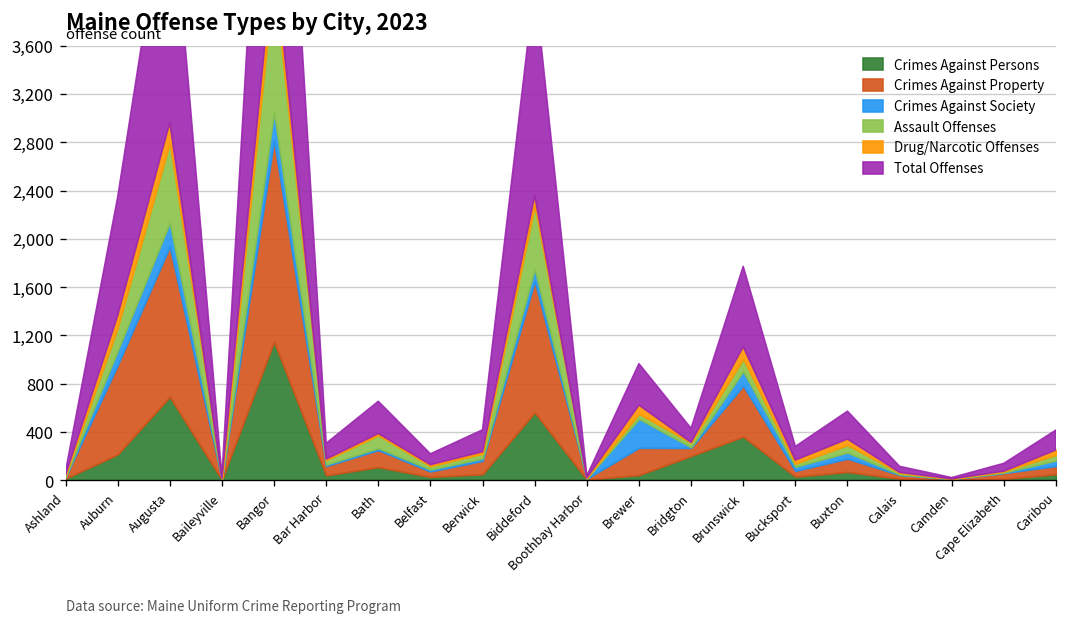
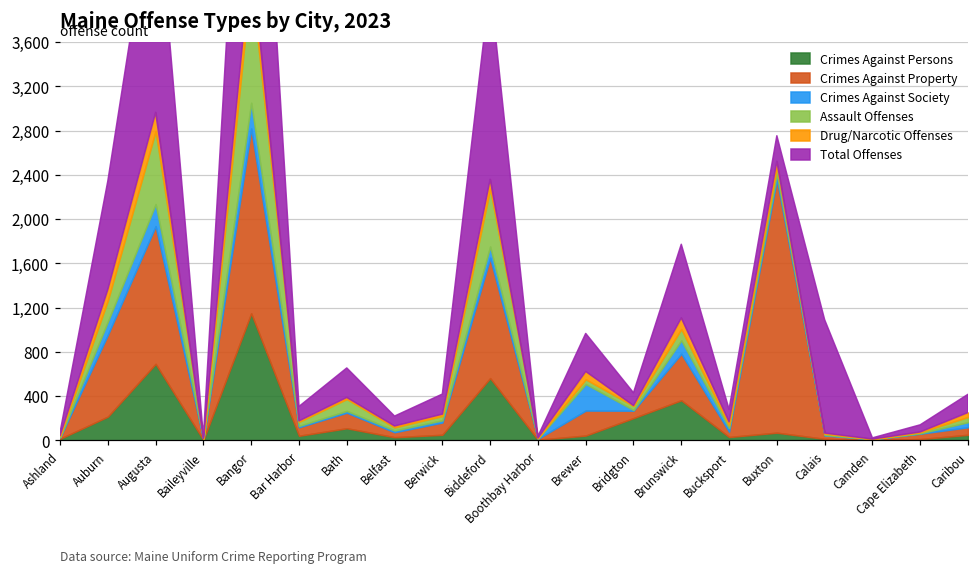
Crimes Against Property, Buxton: 110 -> 2,290
Total Offenses, Calais: 50 -> 1,020
